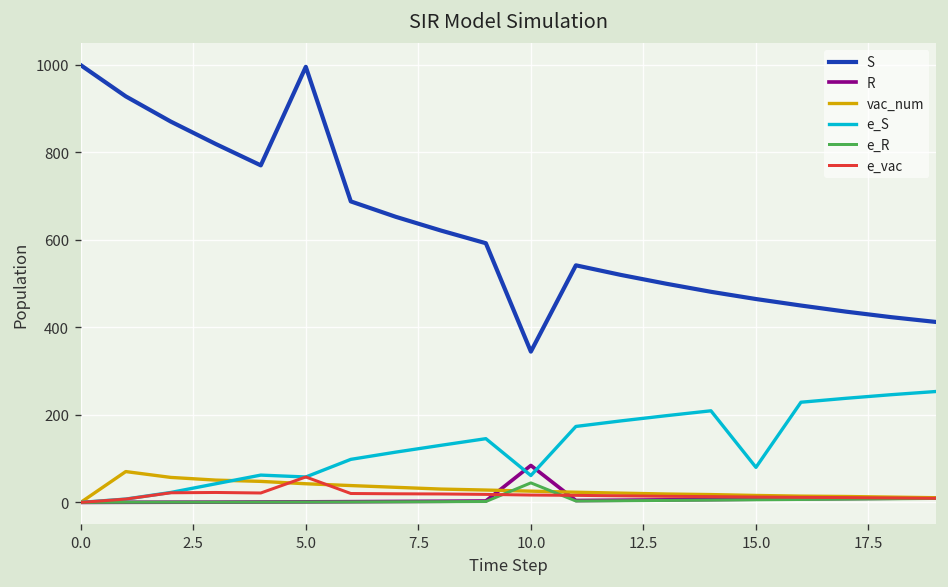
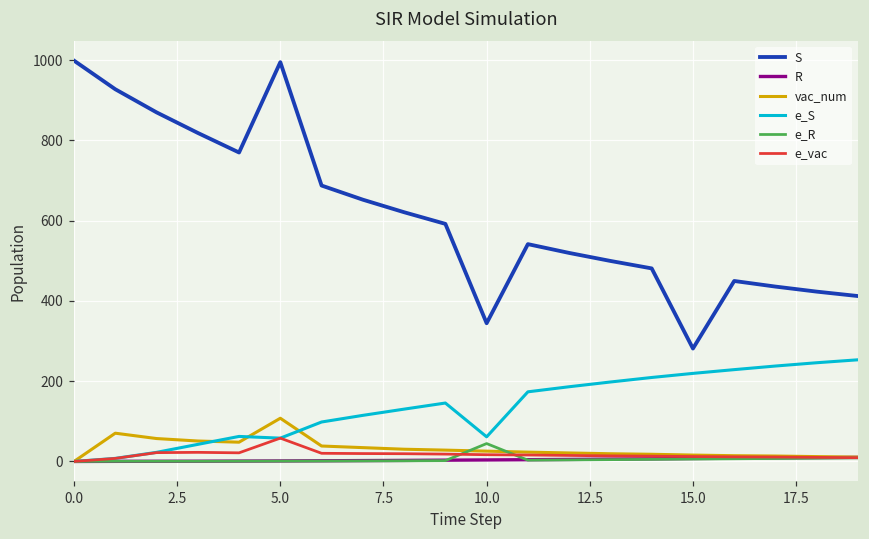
vac_num, 5.0: 40 -> 110
R, 10.0: 80 -> 0
S, 15.0: 460 -> 280
e_S, 15.0: 80 -> 220
